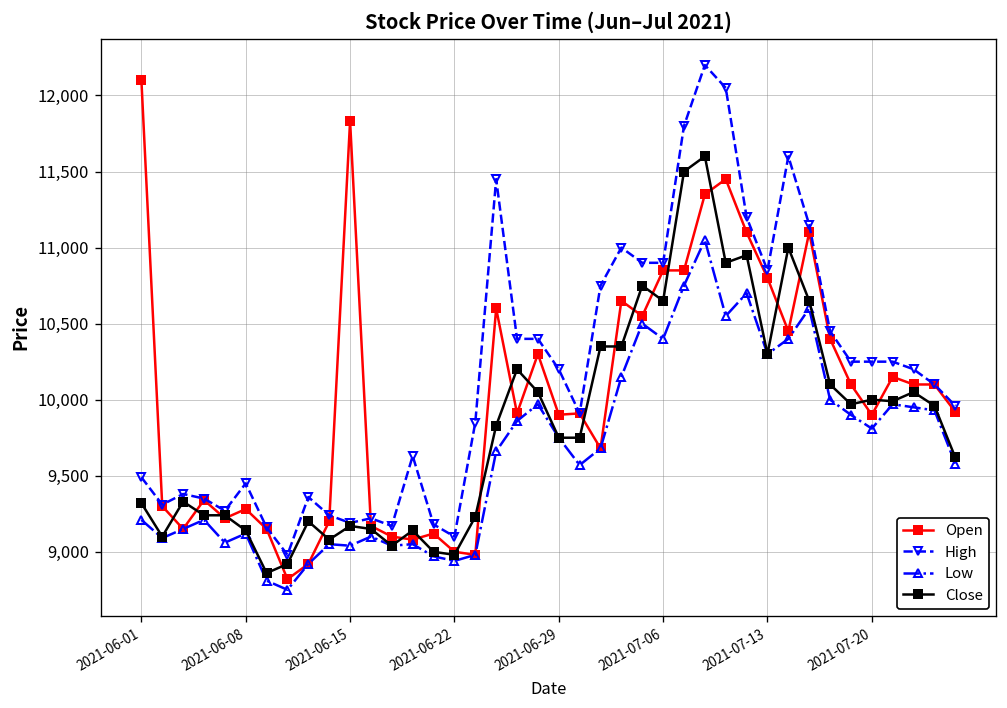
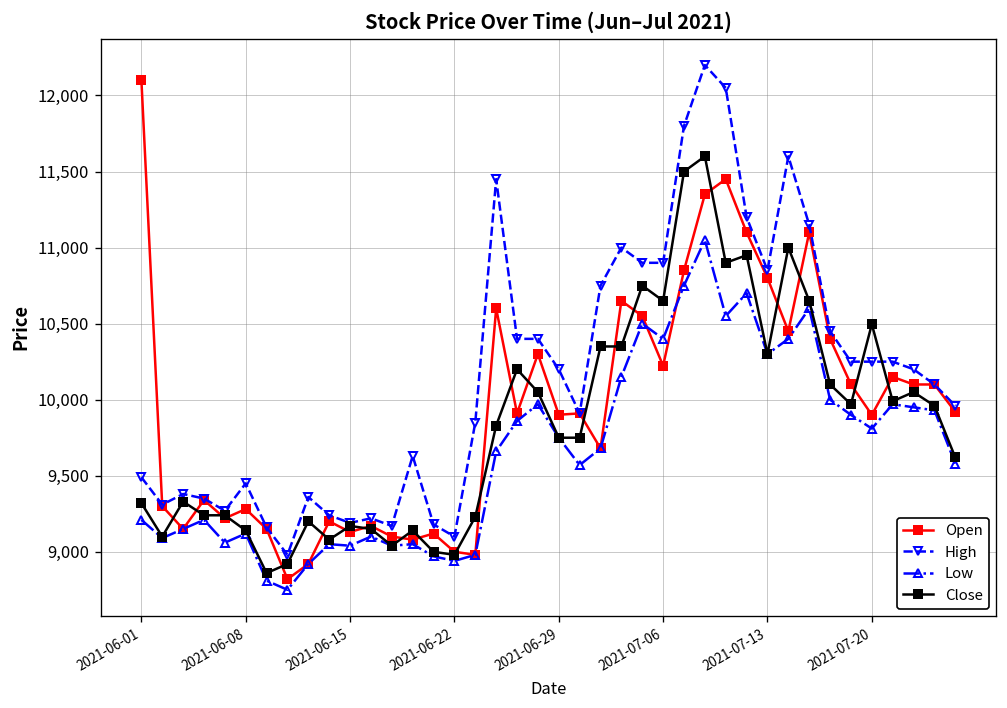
Open, 2021-06-15: 11,830 -> 9,130
Open, 2021-07-06: 10,850 -> 10,220
Close, 2021-07-20: 10,000 -> 10,500
